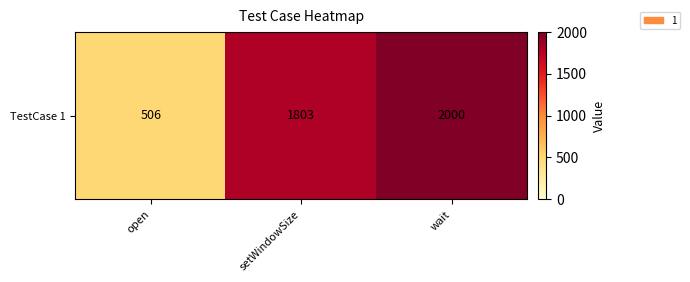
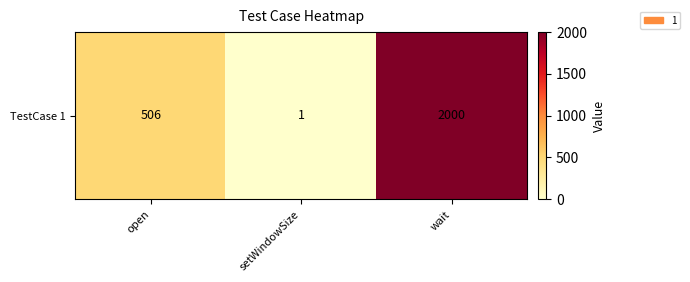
TestCase 1, setWindowSize: 1803 -> 1
